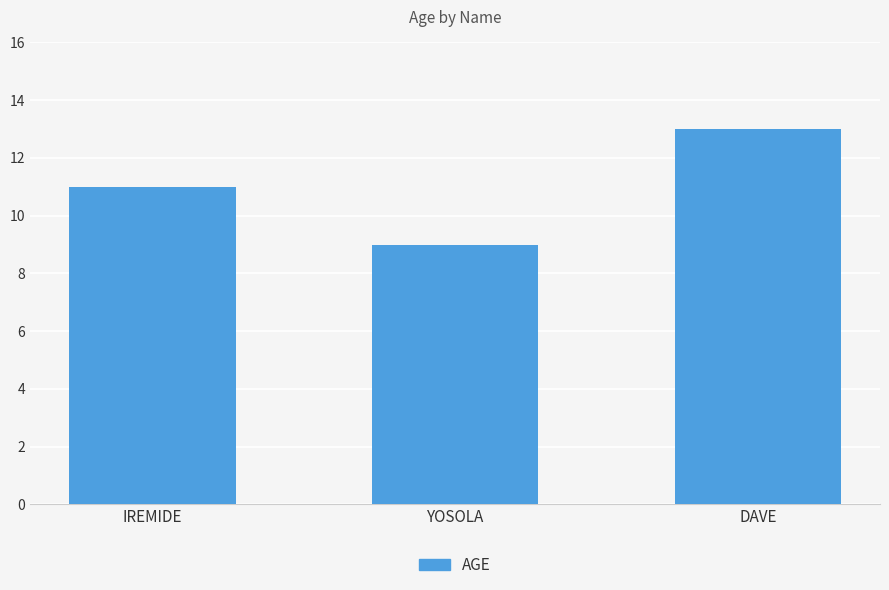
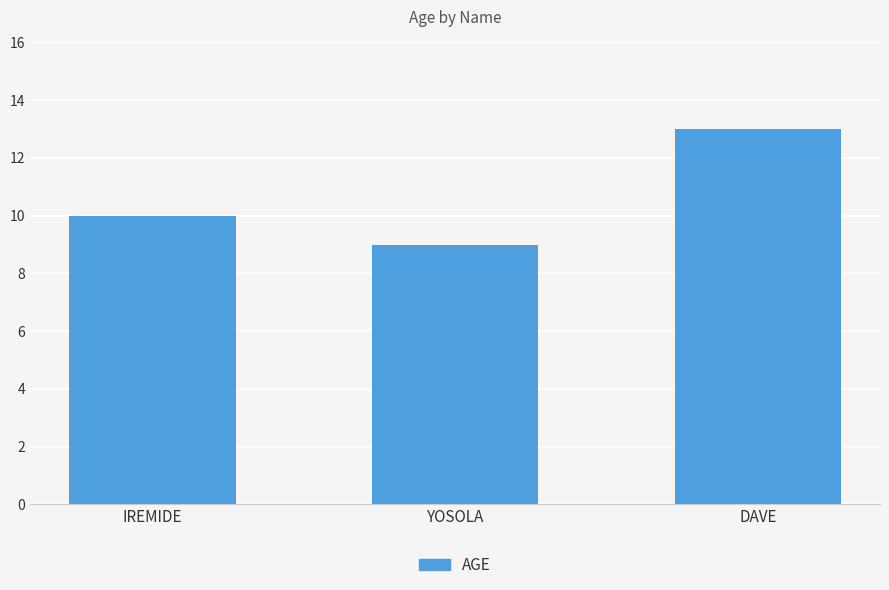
IREMIDE: 11 -> 10
